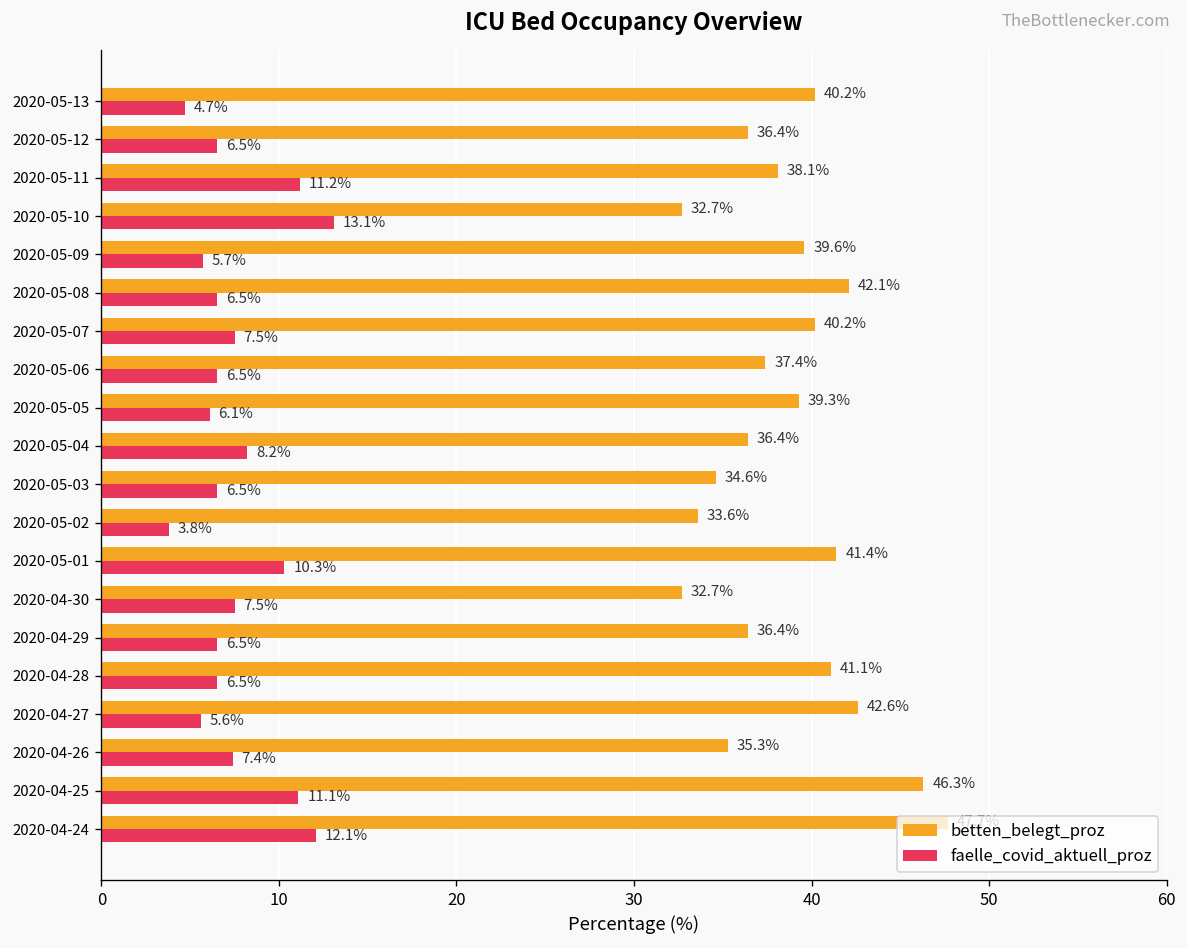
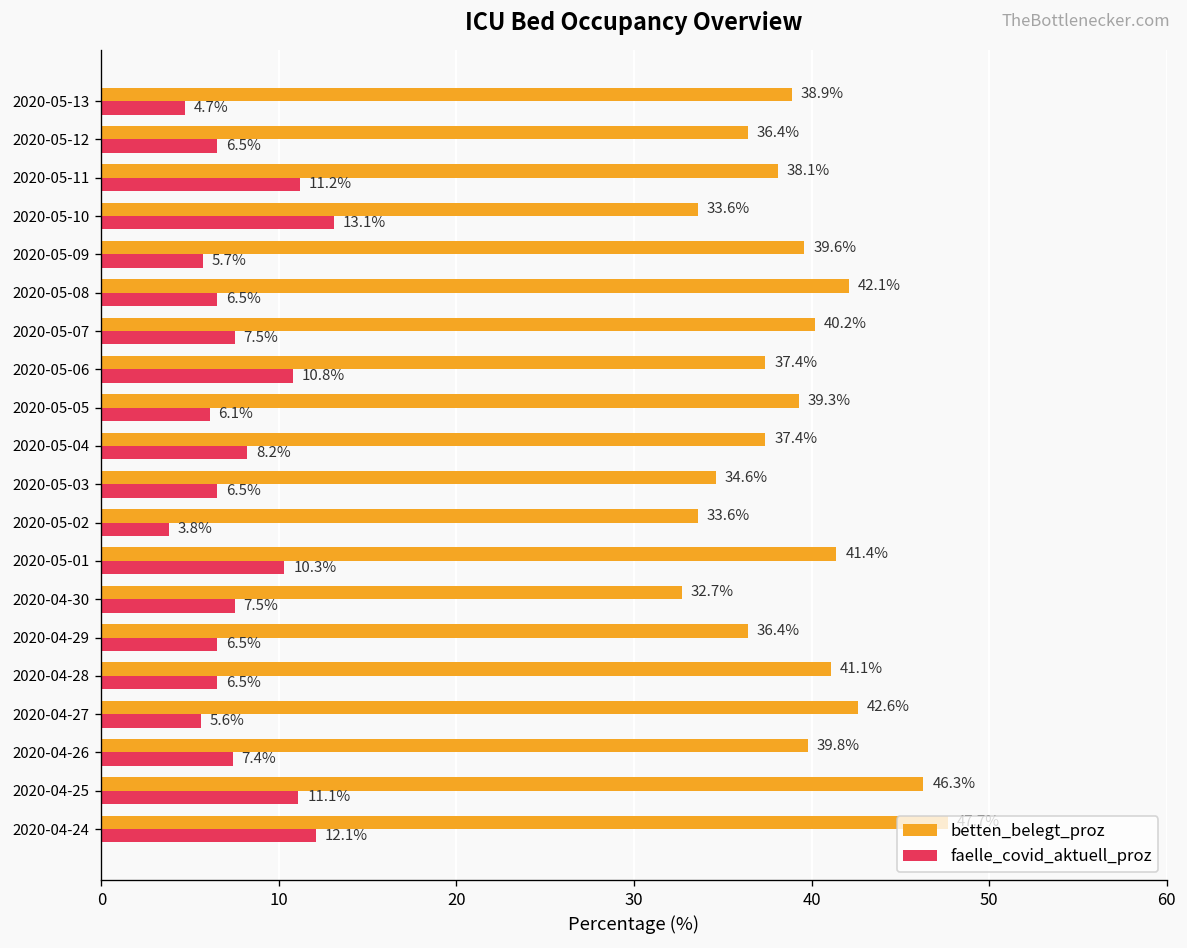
betten_belegt_proz, 2020-05-13: 40.2% -> 38.9%
betten_belegt_proz, 2020-05-10: 32.7% -> 33.6%
faelle_covid_aktuell_proz, 2020-05-06: 6.5% -> 10.8%
betten_belegt_proz, 2020-05-04: 36.4% -> 37.4%
betten_belegt_proz, 2020-04-26: 35.3% -> 39.8%
